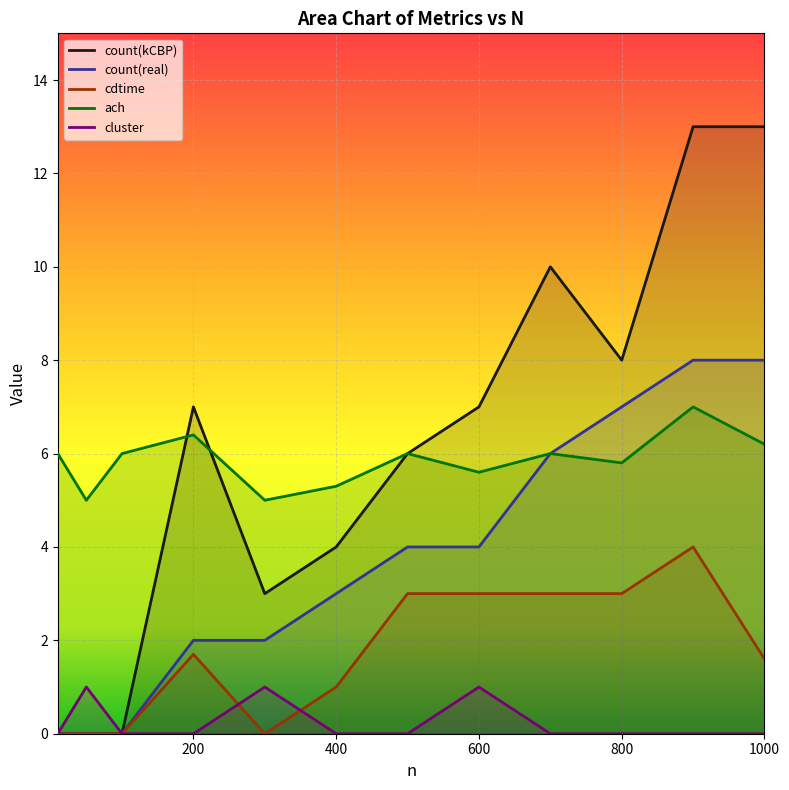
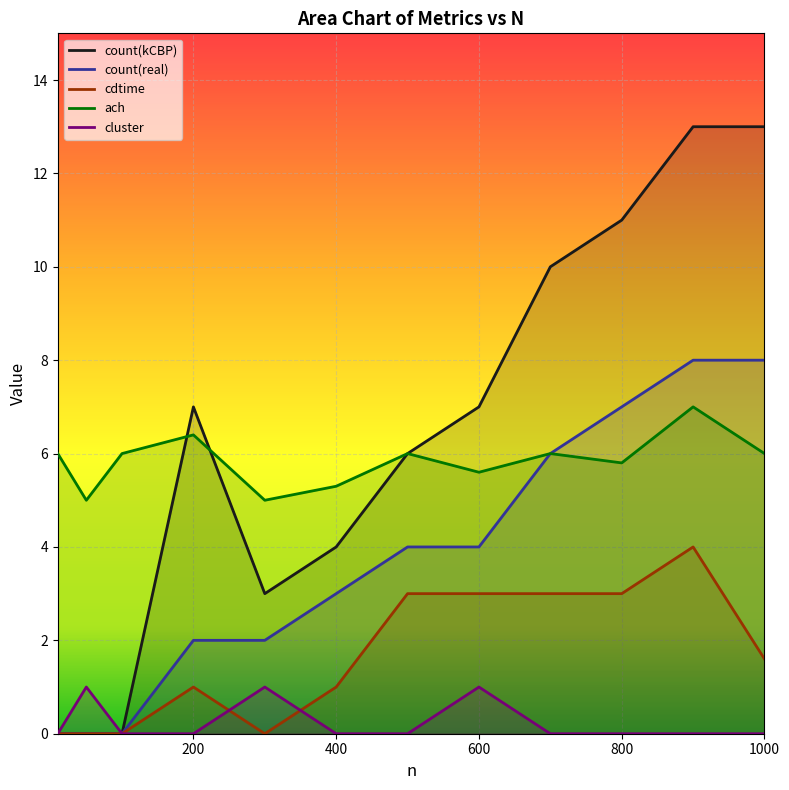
cdtime, 200: 1.7 -> 1.0
count(kCBP), 800: 8 -> 11
ach, 1000: 6.2 -> 6.0
